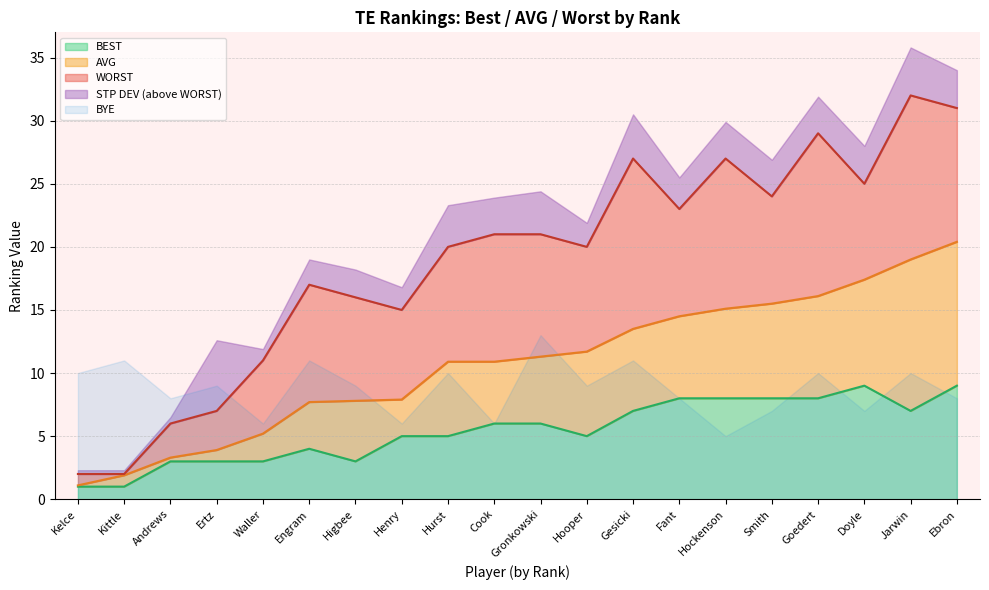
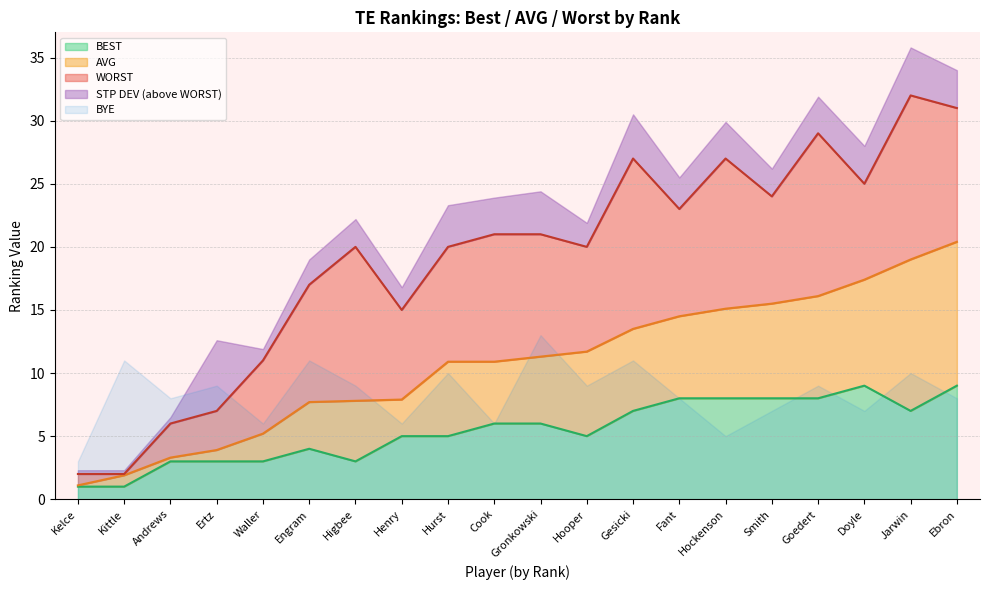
BYE, Kelce: 10 -> 3
WORST, Higbee: 16 -> 20
STP DEV (above WORST), Smith: 2.9 -> 2.2
BYE, Goedert: 10 -> 9
